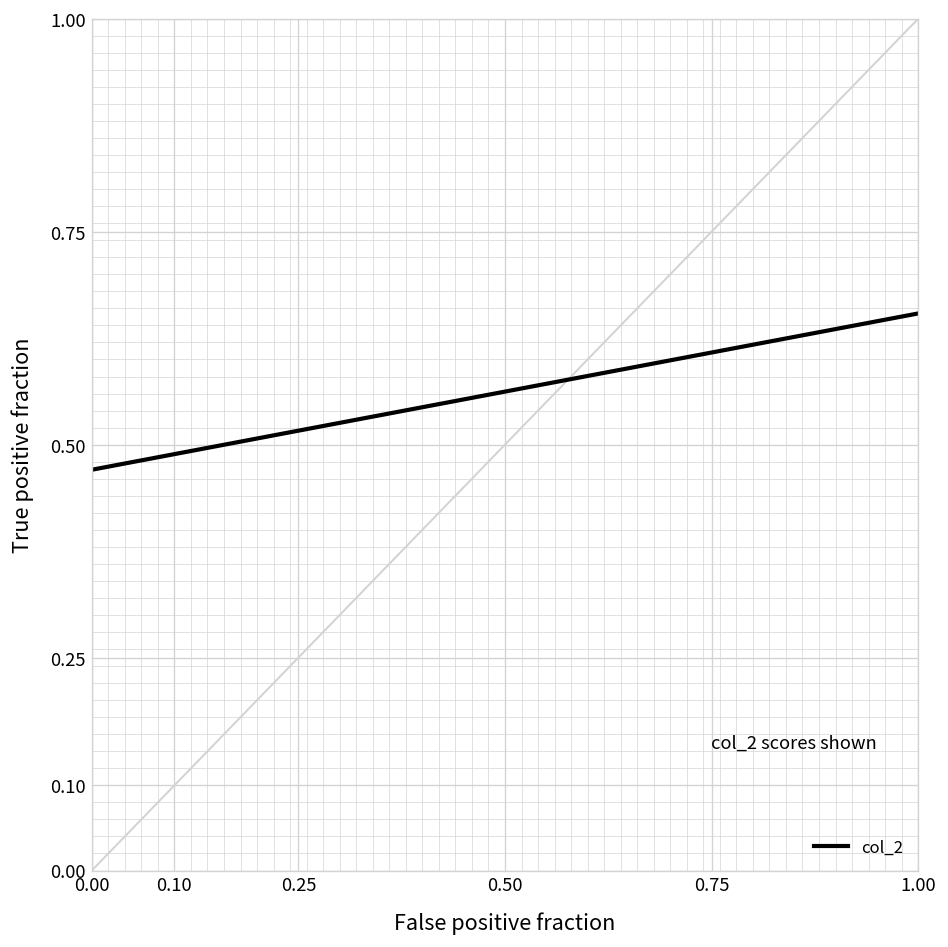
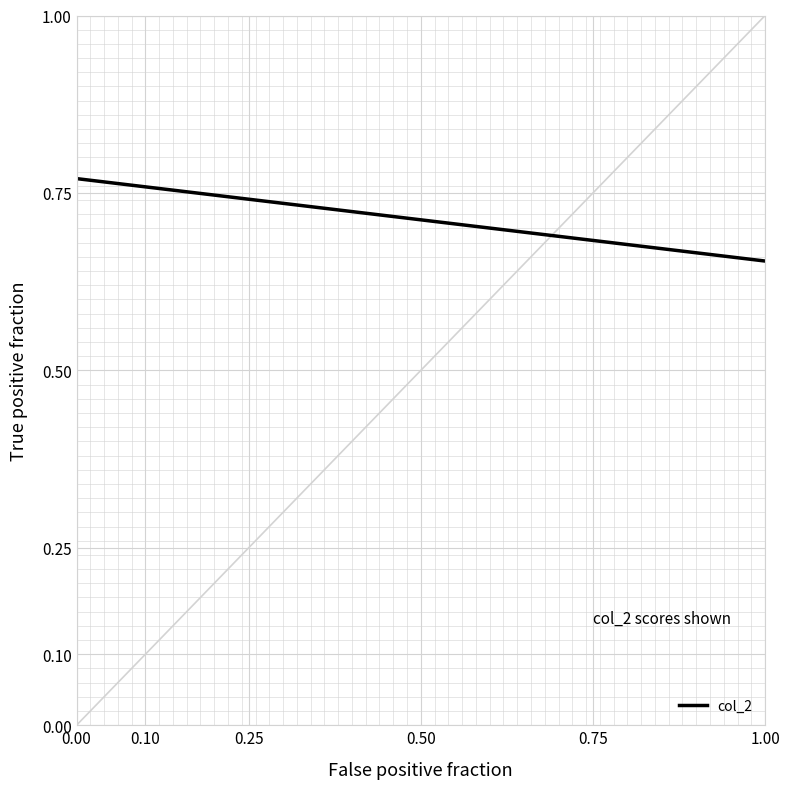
col_2, 0.00: 0.47 -> 0.77
